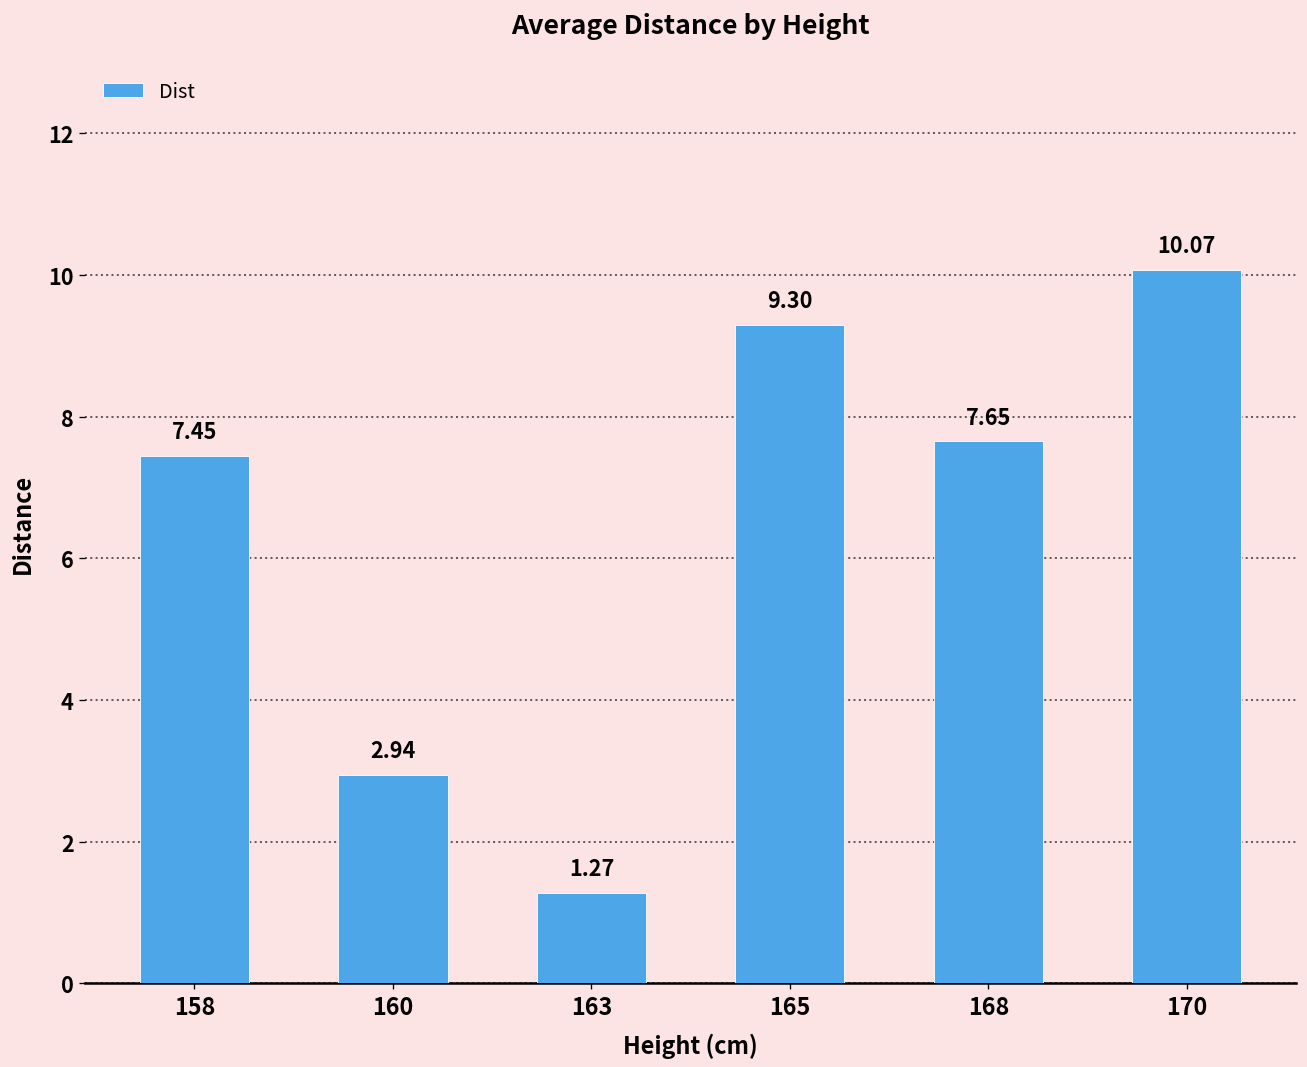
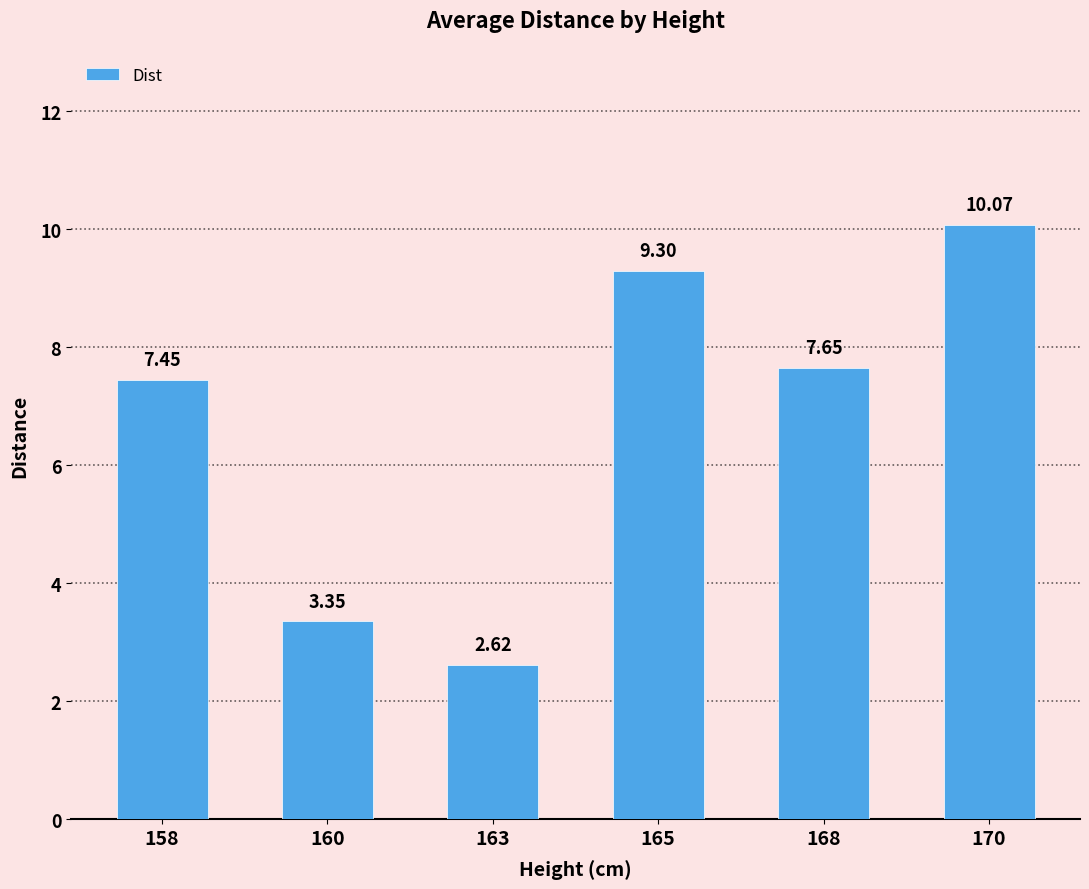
160: 2.94 -> 3.35
163: 1.27 -> 2.62
